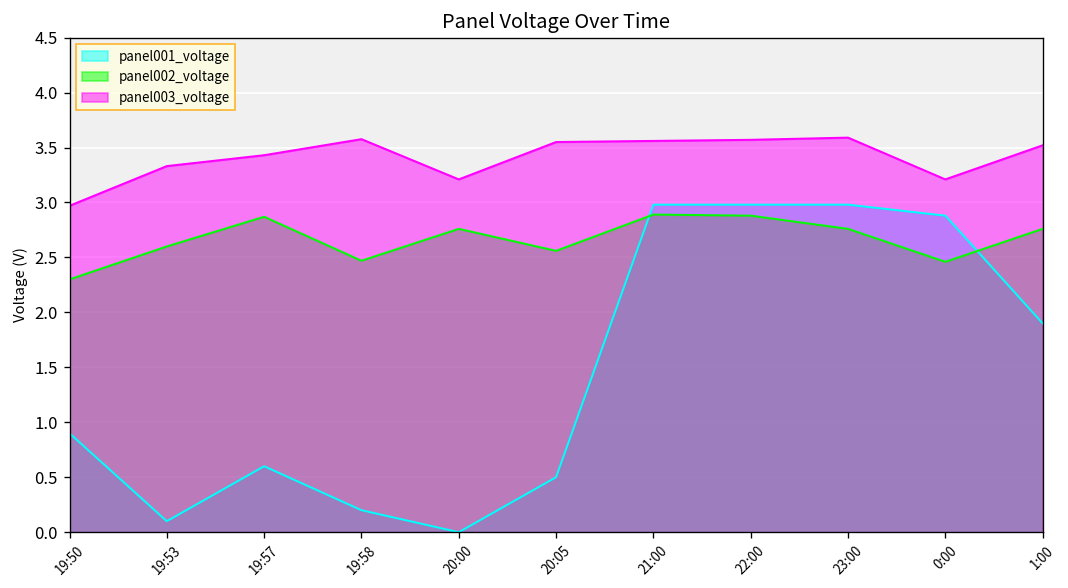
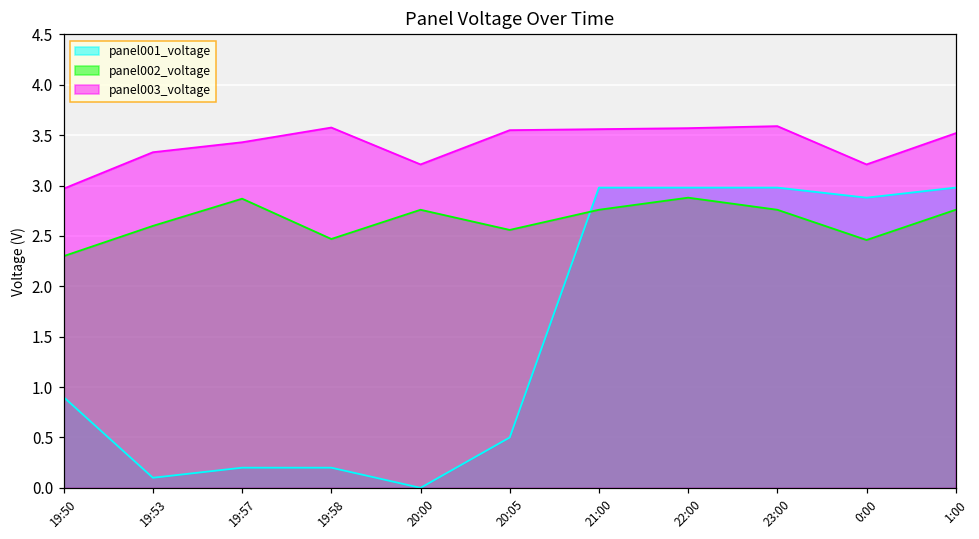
panel001_voltage, 19:57: 0.6 -> 0.2
panel002_voltage, 21:00: 2.9 -> 2.8
panel001_voltage, 1:00: 1.9 -> 3.0
